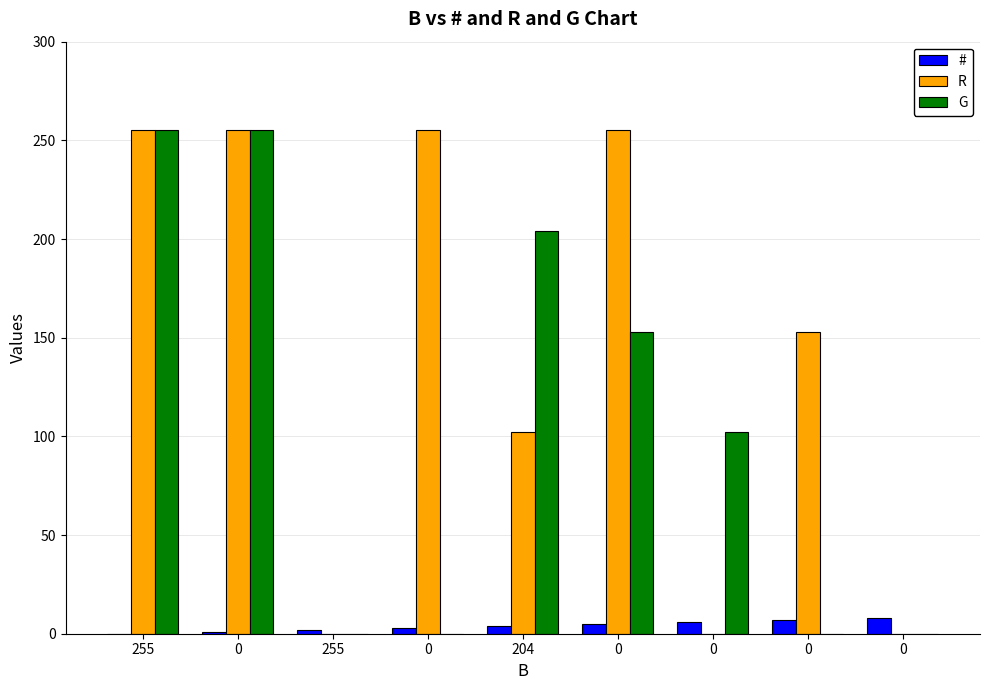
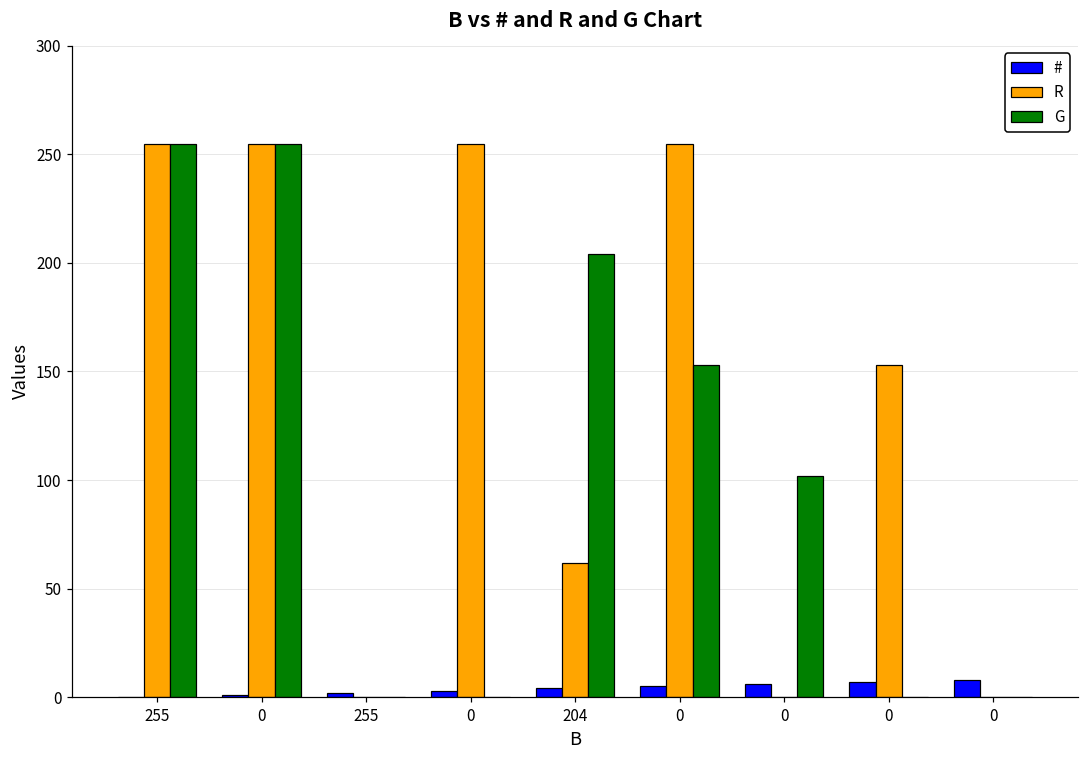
R, 204: 102 -> 62
